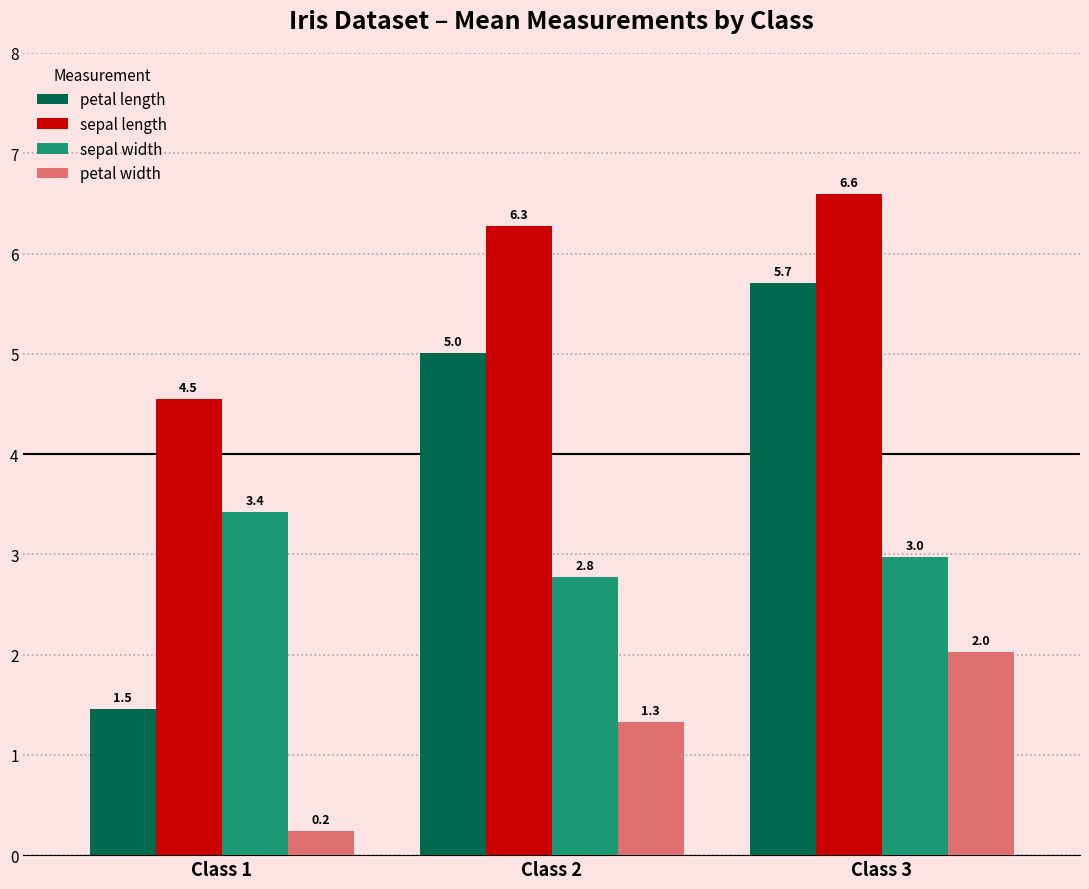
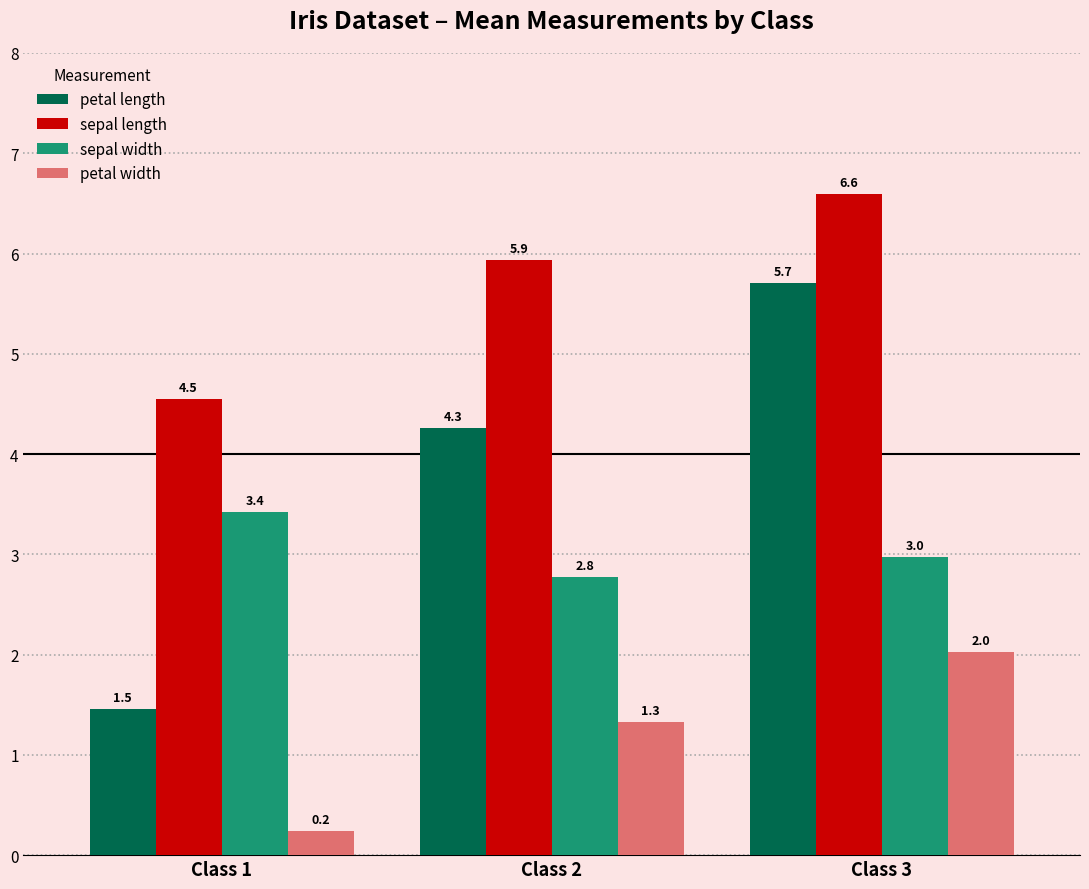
petal length, Class 2: 5.0 -> 4.3
sepal length, Class 2: 6.3 -> 5.9
